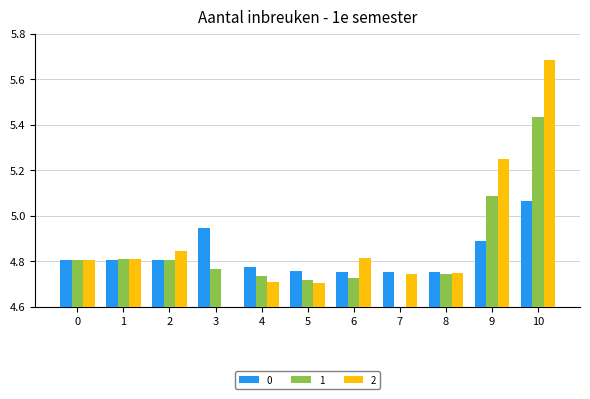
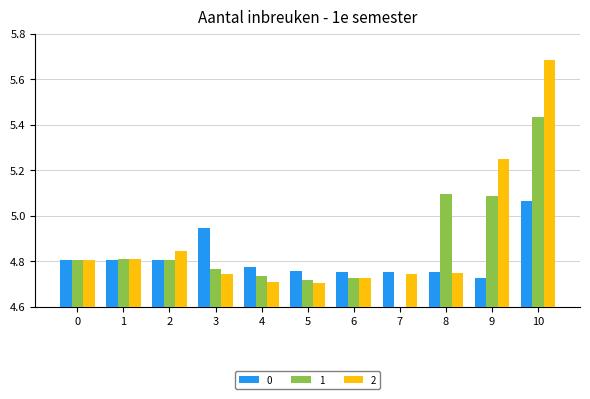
2, 3: 4.60 -> 4.74
2, 6: 4.82 -> 4.72
1, 8: 4.74 -> 5.09
0, 9: 4.89 -> 4.72
